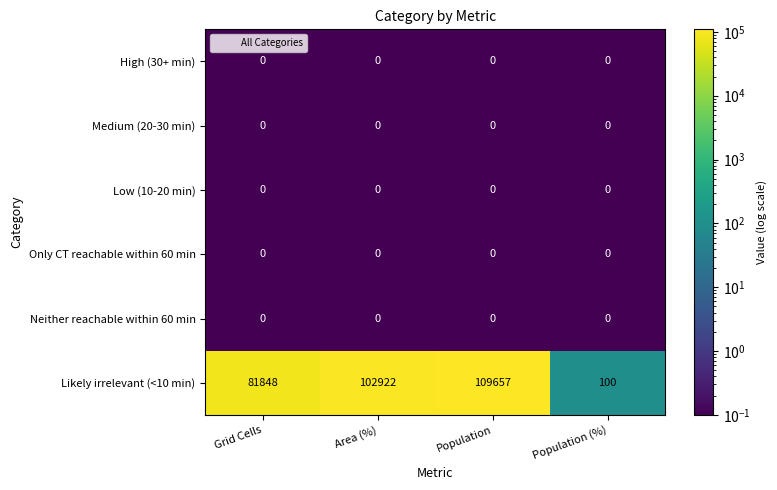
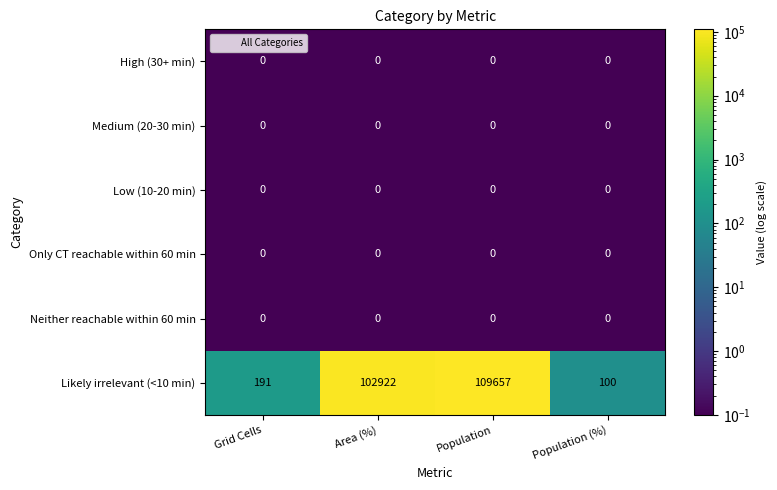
Likely irrelevant (<10 min), Grid Cells: 81848 -> 191
